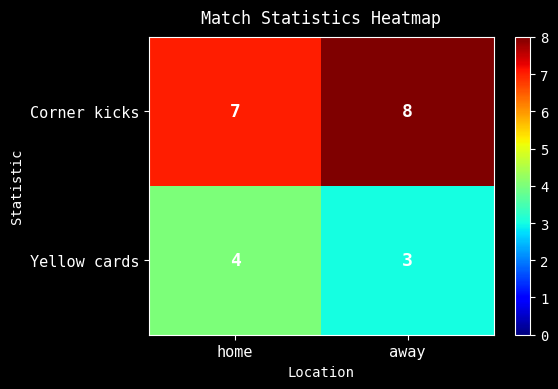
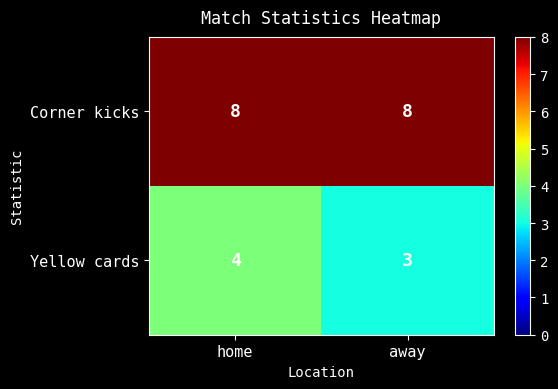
Corner kicks, home: 7 -> 8
